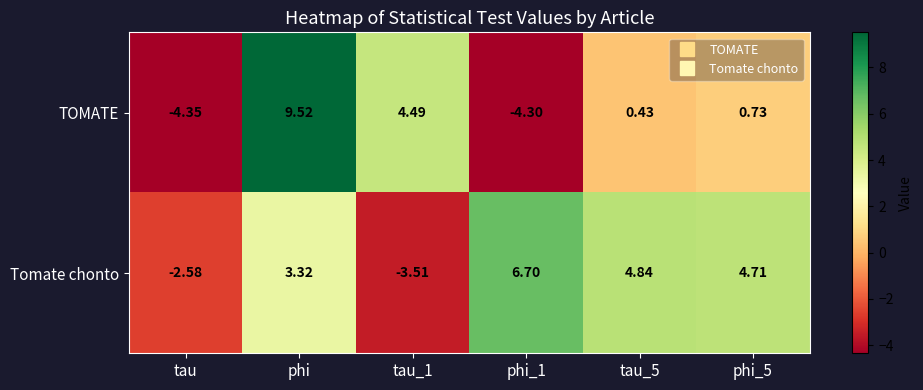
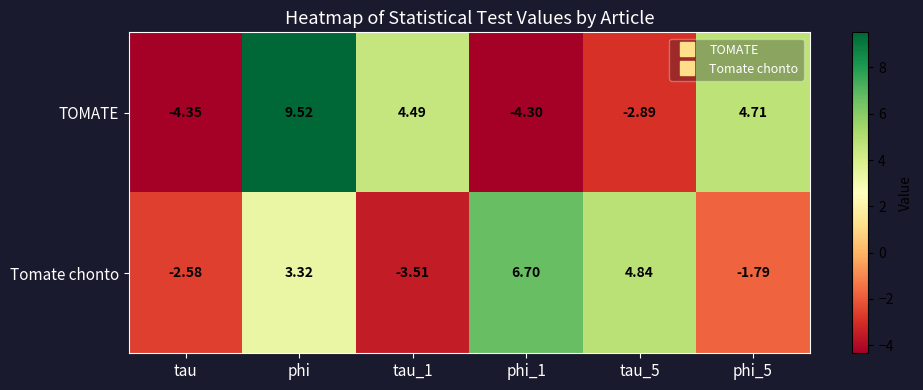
TOMATE, tau_5: 0.43 -> -2.89
TOMATE, phi_5: 0.73 -> 4.71
Tomate chonto, phi_5: 4.71 -> -1.79
